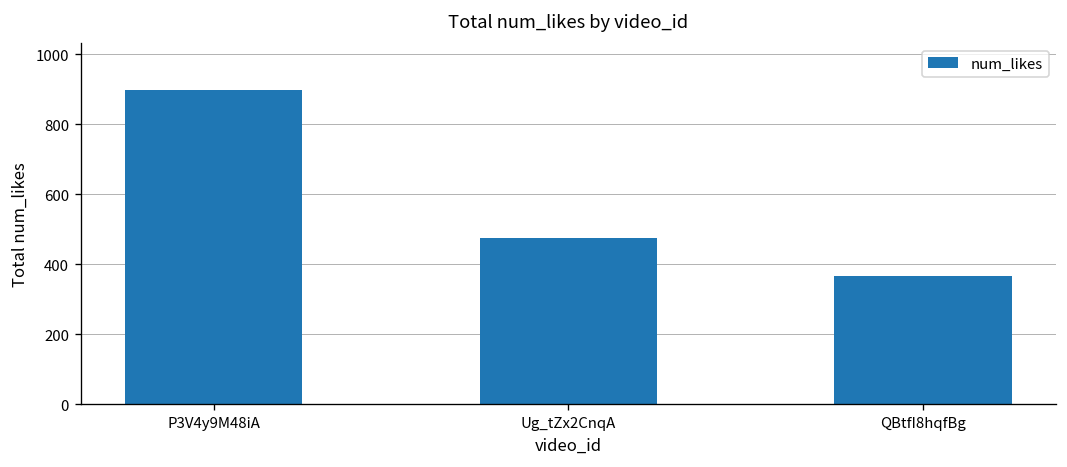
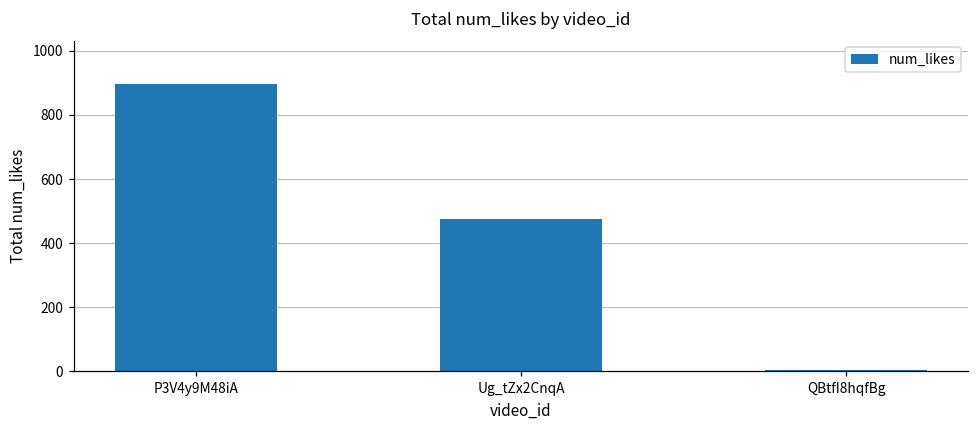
QBtfI8hqfBg: 370 -> 10
